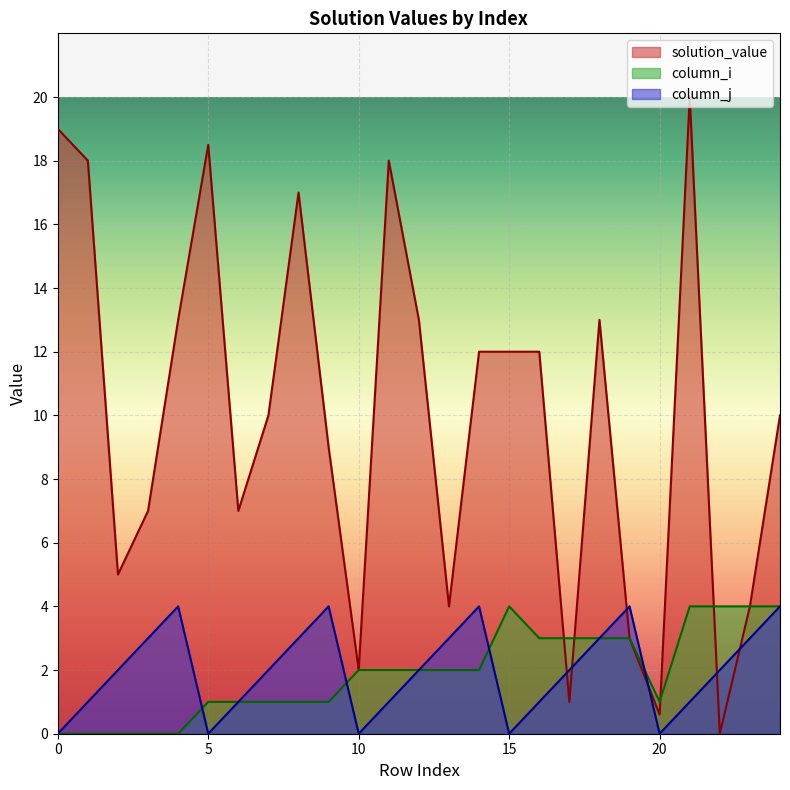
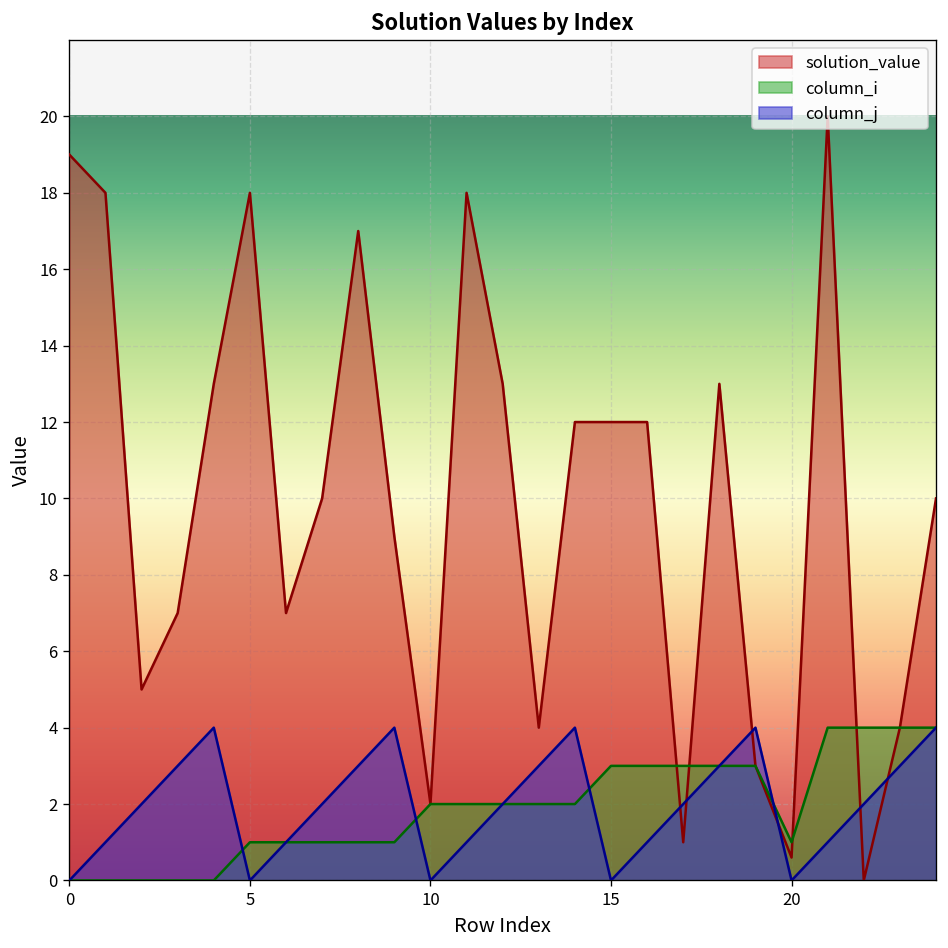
solution_value, 5: 18.5 -> 18.0
column_i, 15: 4 -> 3
